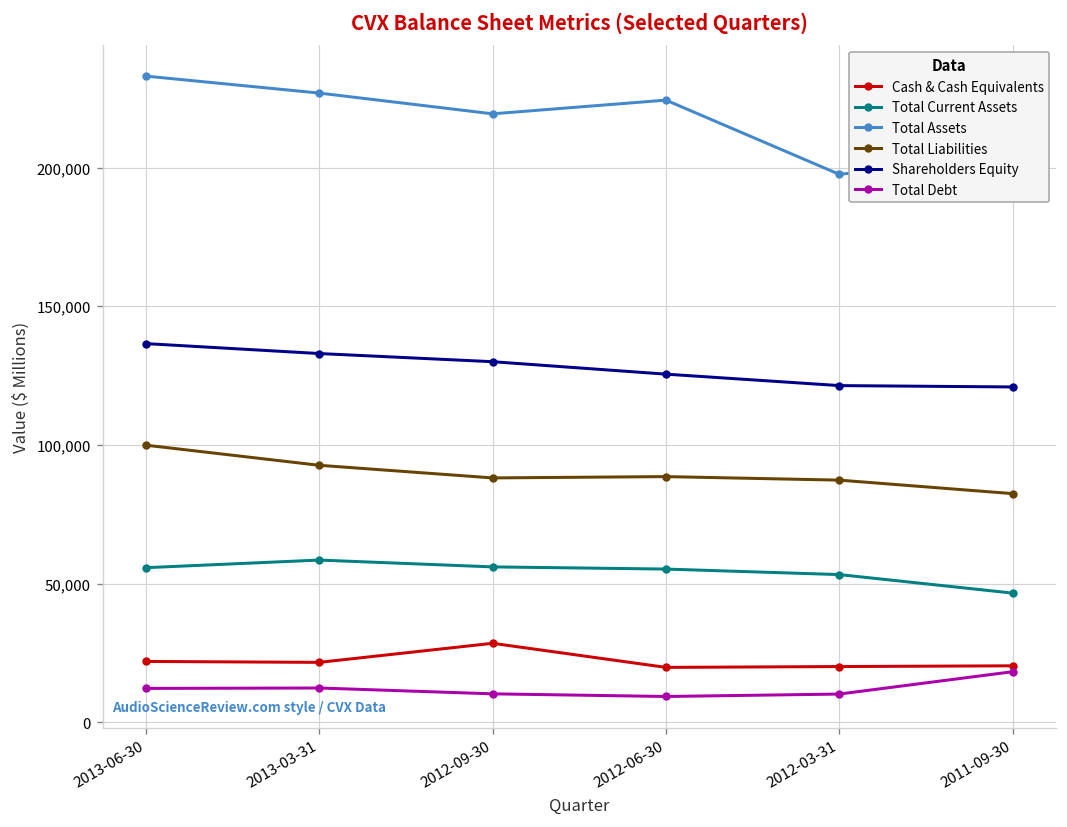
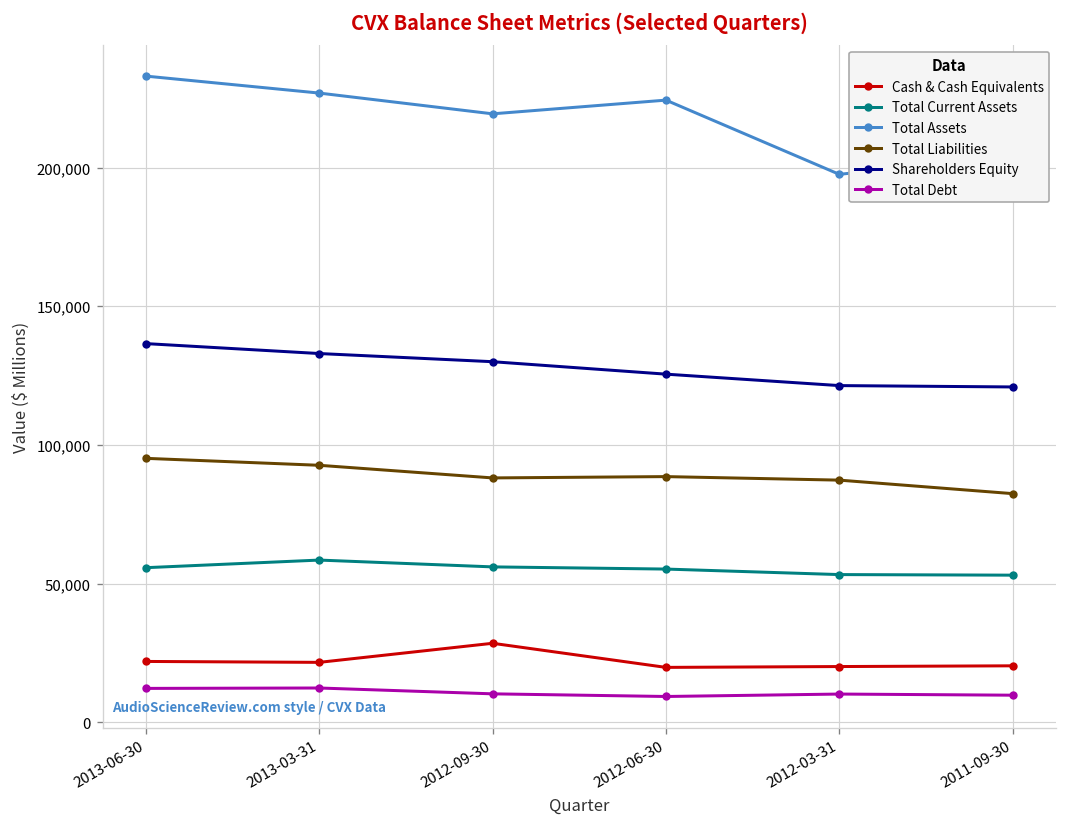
Total Liabilities, 2013-06-30: 100,000 -> 95,000
Total Current Assets, 2011-09-30: 47,000 -> 53,000
Total Debt, 2011-09-30: 18,000 -> 10,000
